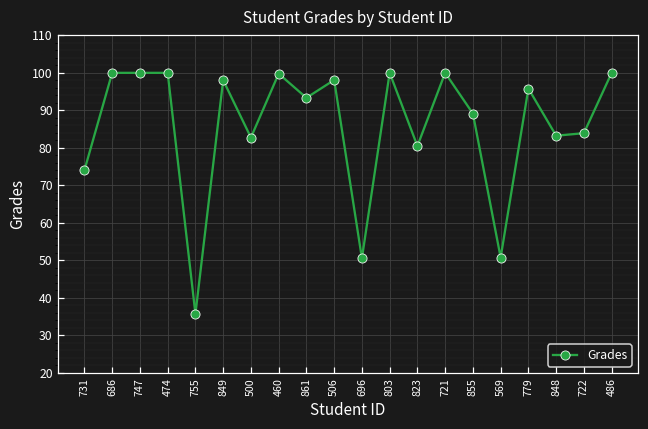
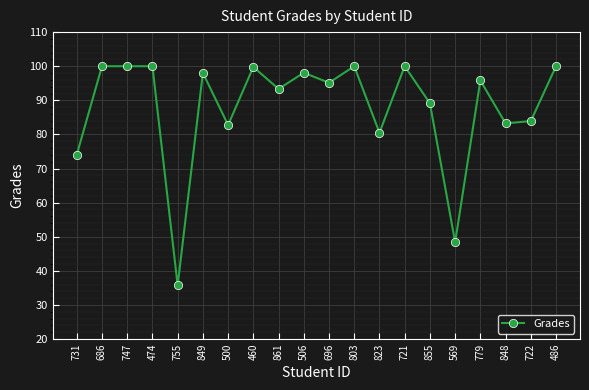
696: 51 -> 95
569: 51 -> 48
